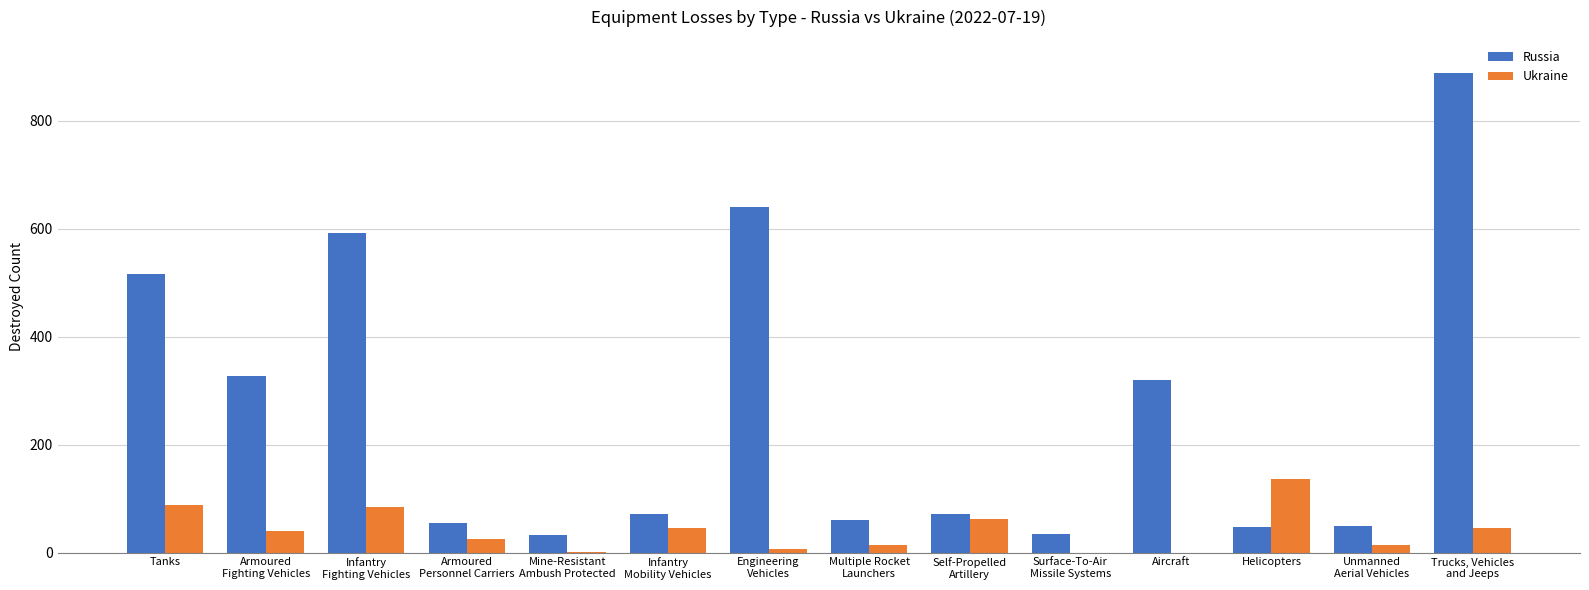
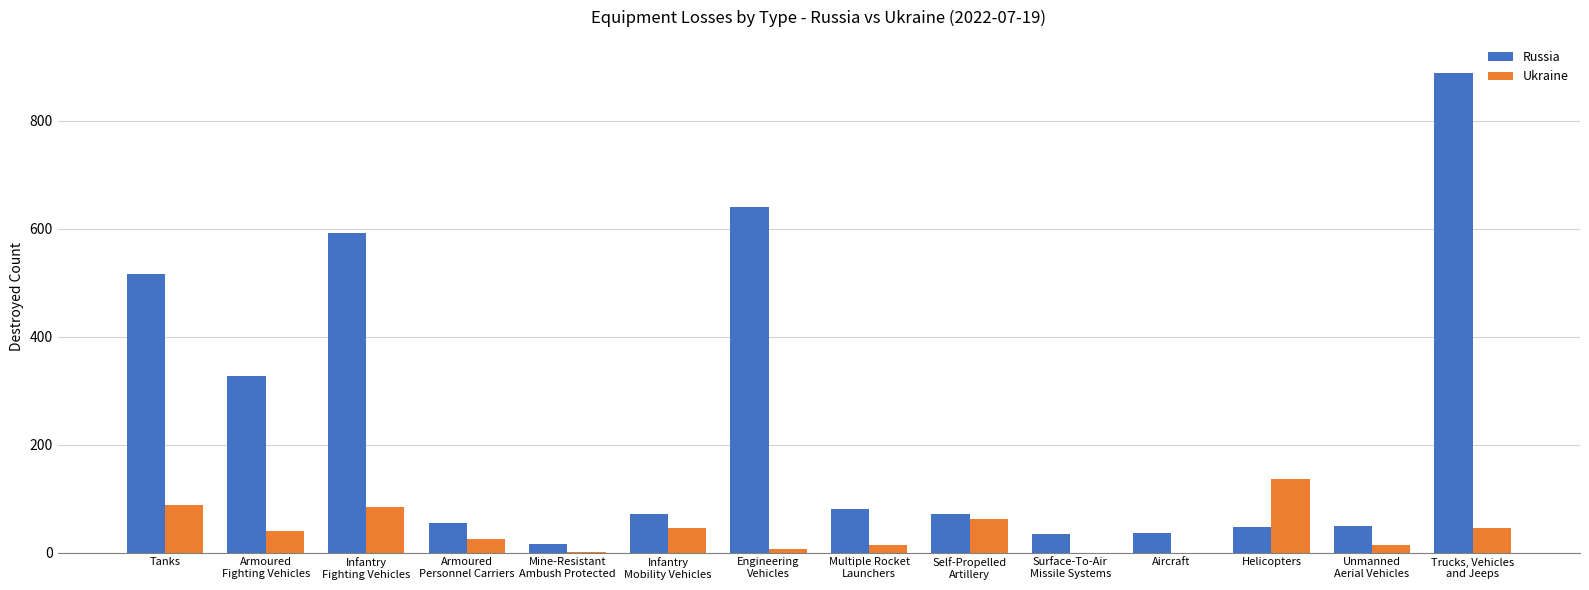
Russia, Mine-Resistant Ambush Protected: 30 -> 20
Russia, Multiple Rocket Launchers: 60 -> 80
Russia, Aircraft: 320 -> 40
